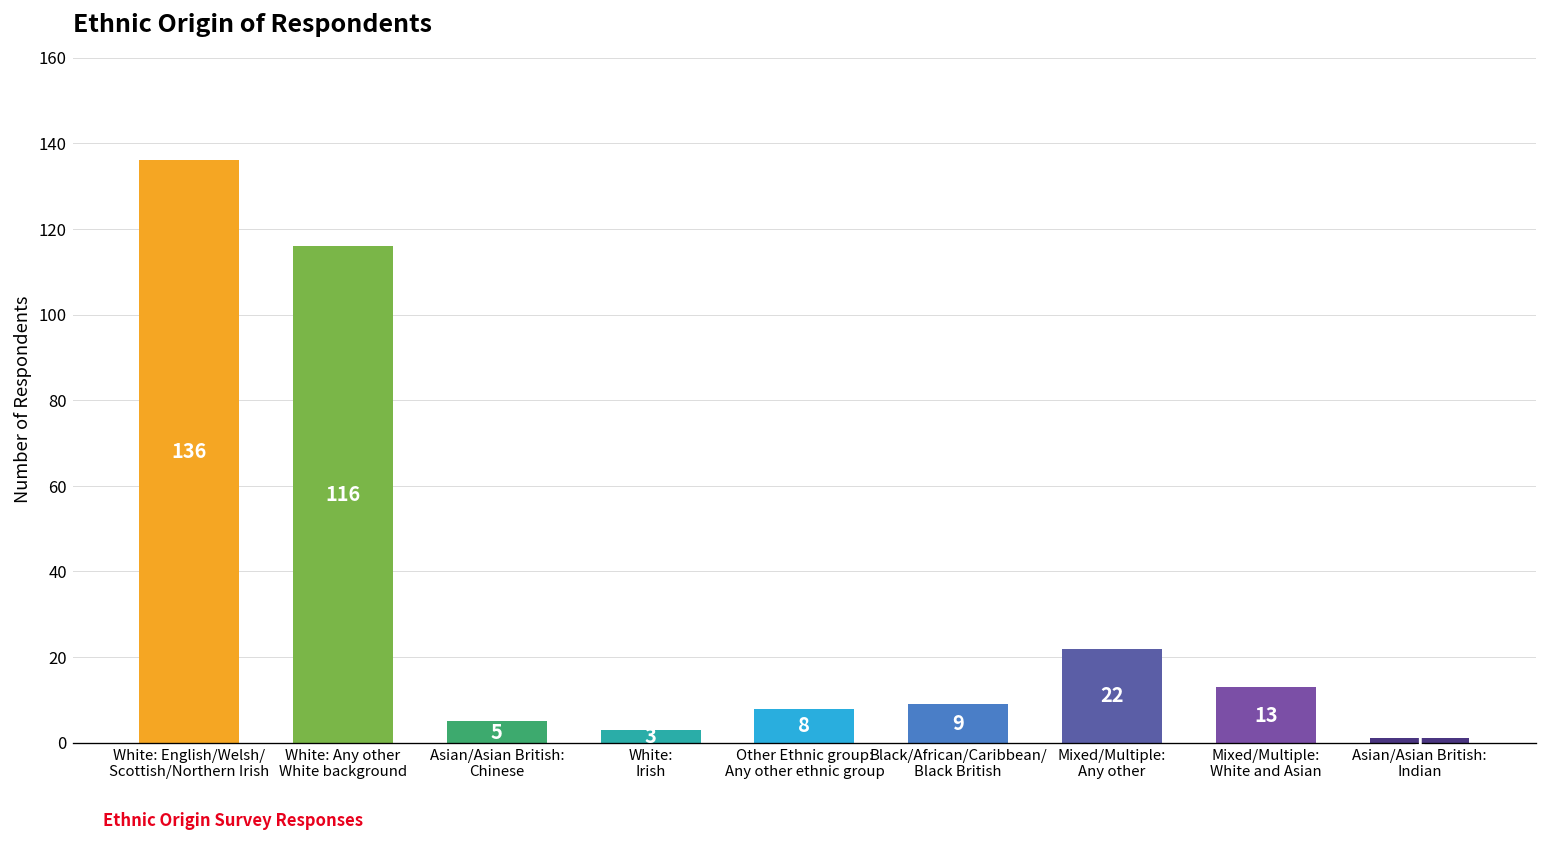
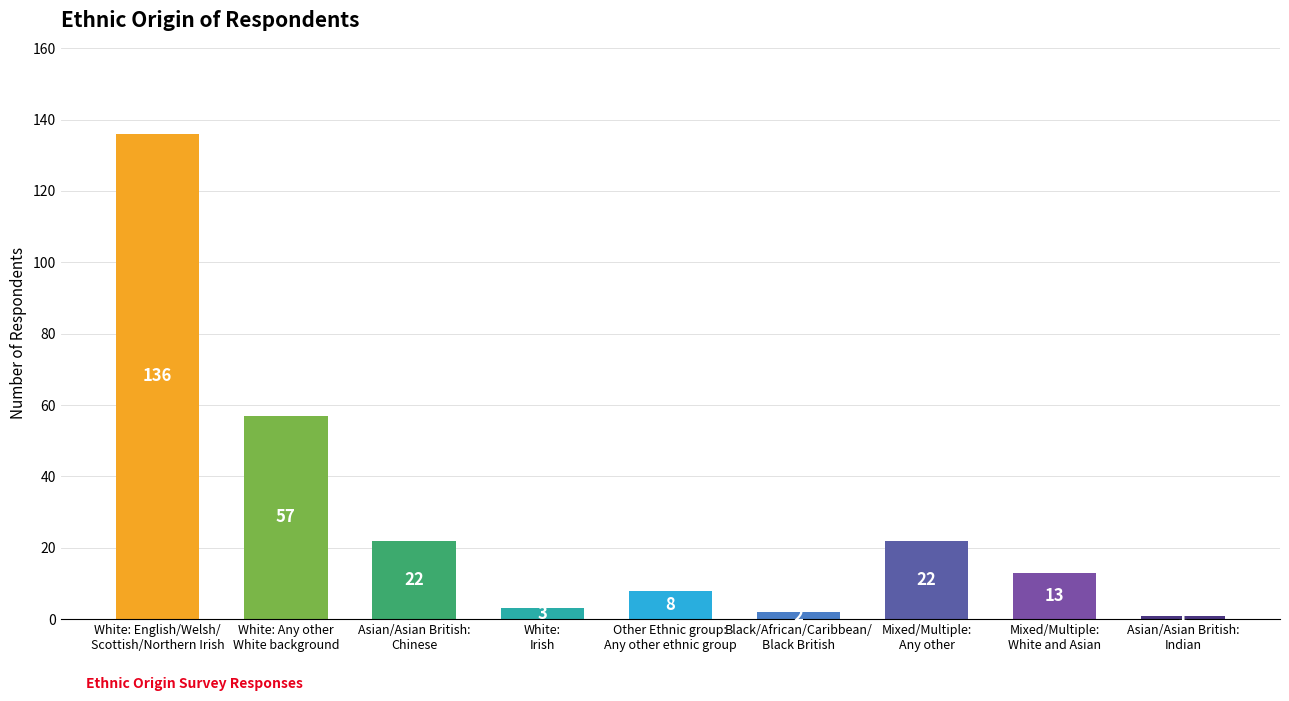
White: Any other White background: 116 -> 57
Asian/Asian British: Chinese: 5 -> 22
Black/African/Caribbean/ Black British: 9 -> 2
